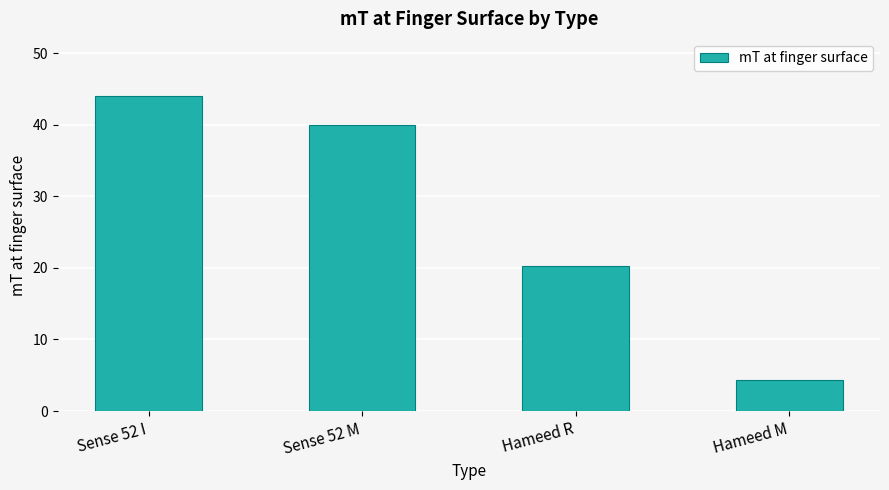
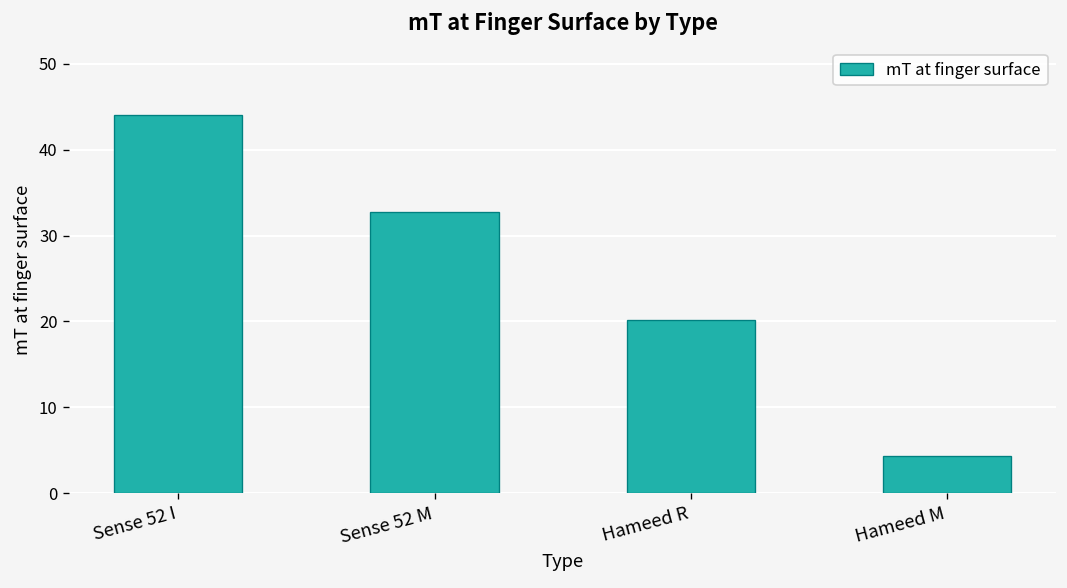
Sense 52 M: 40 -> 33
